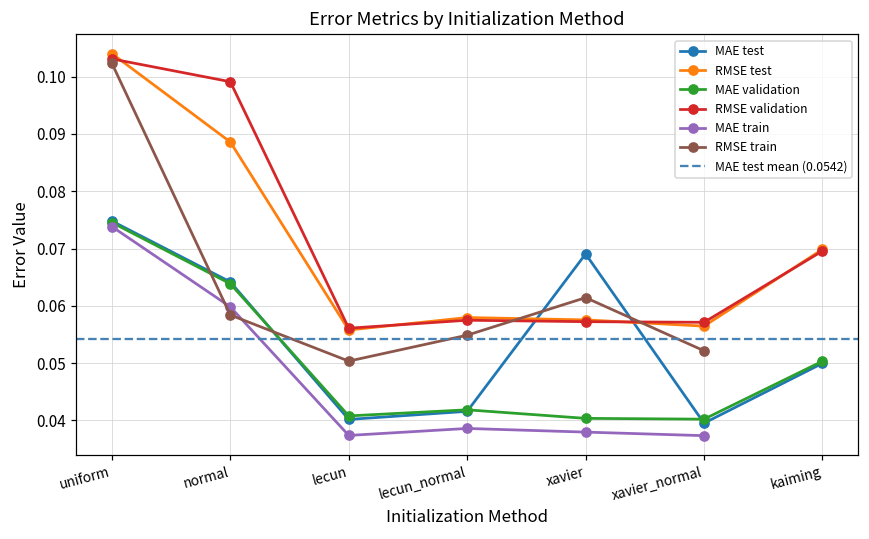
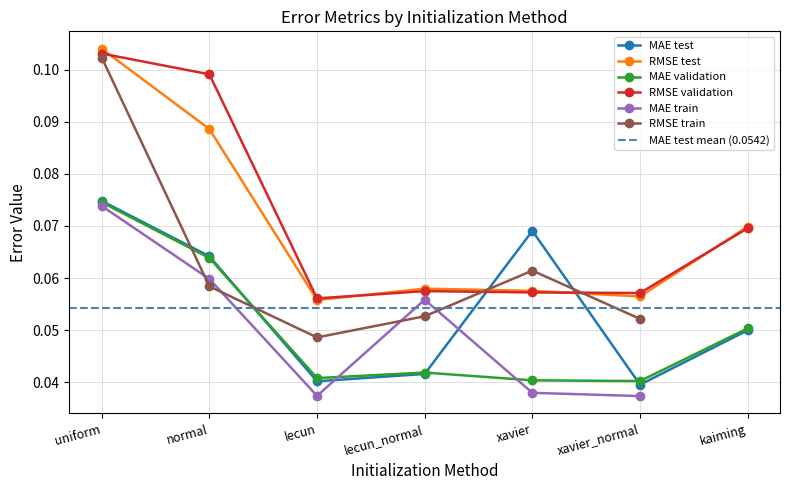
RMSE train, lecun: 0.050 -> 0.049
MAE train, lecun_normal: 0.039 -> 0.056
RMSE train, lecun_normal: 0.055 -> 0.053
